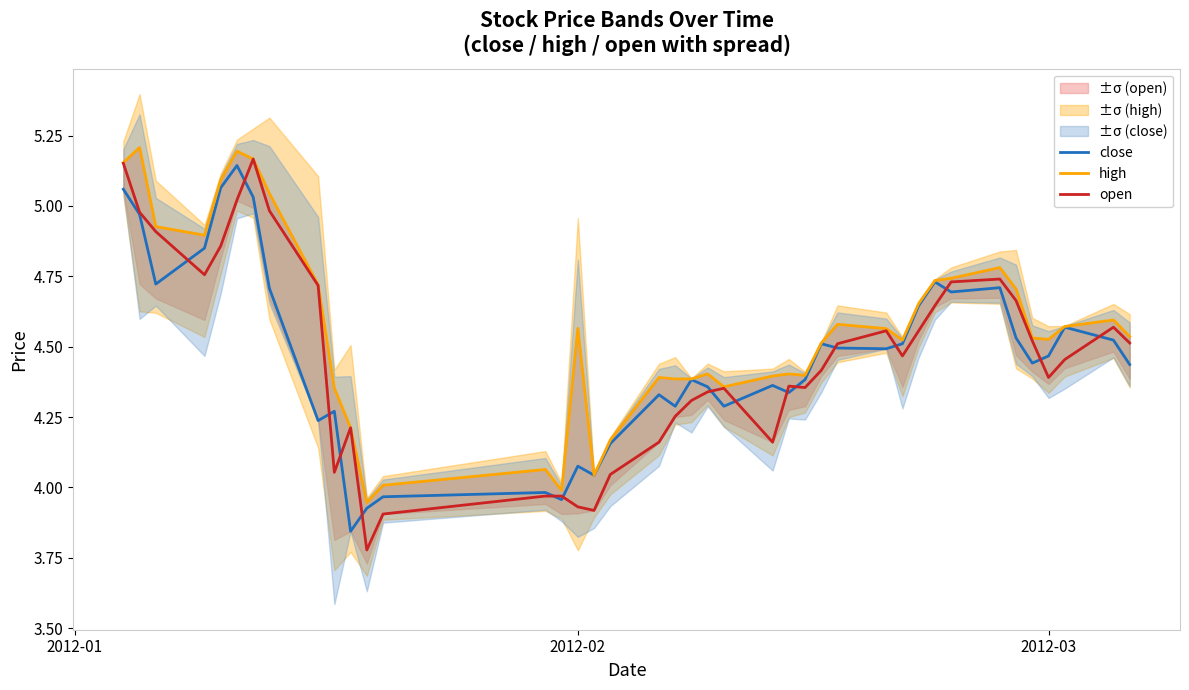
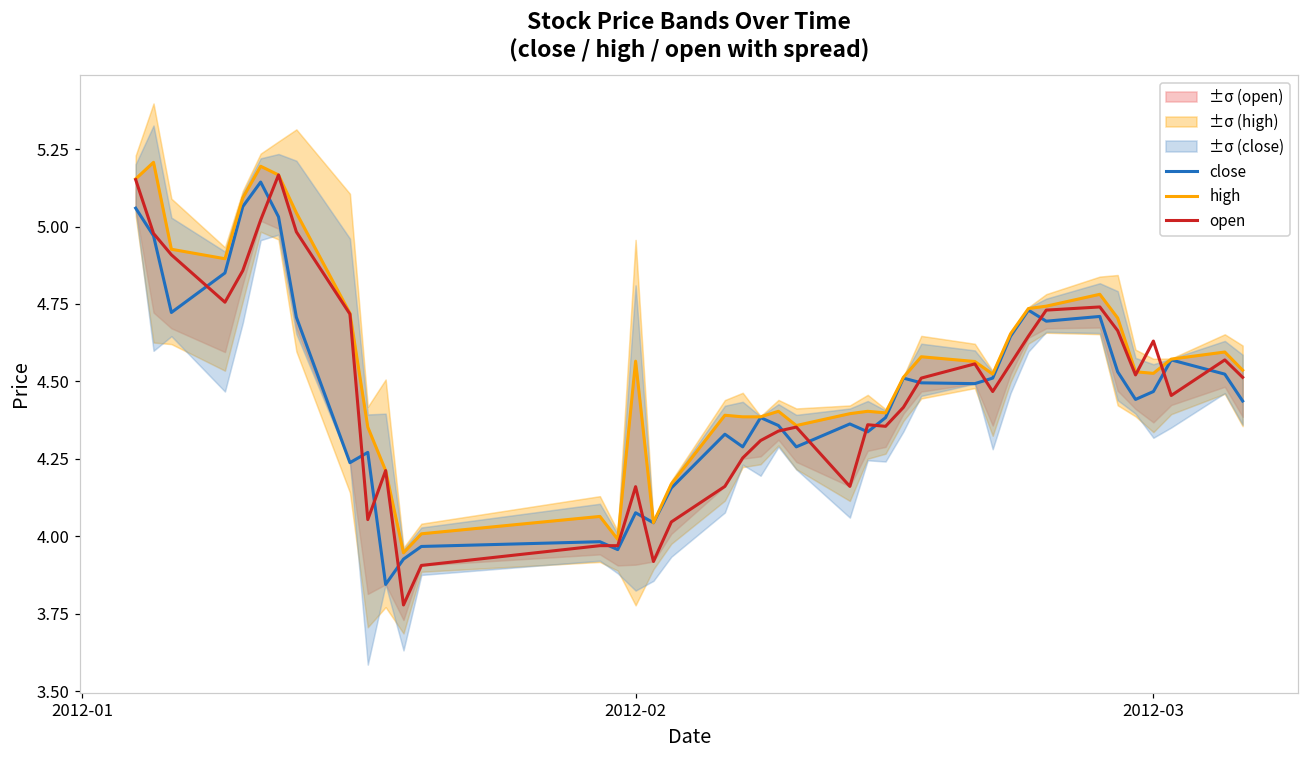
open, 2012-02: 3.93 -> 4.16
open, 2012-03: 4.39 -> 4.63
